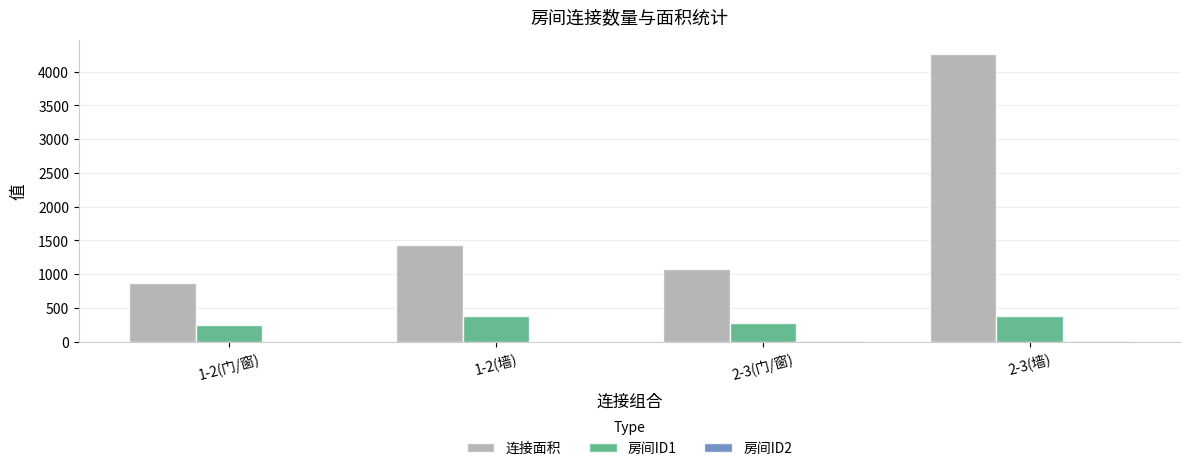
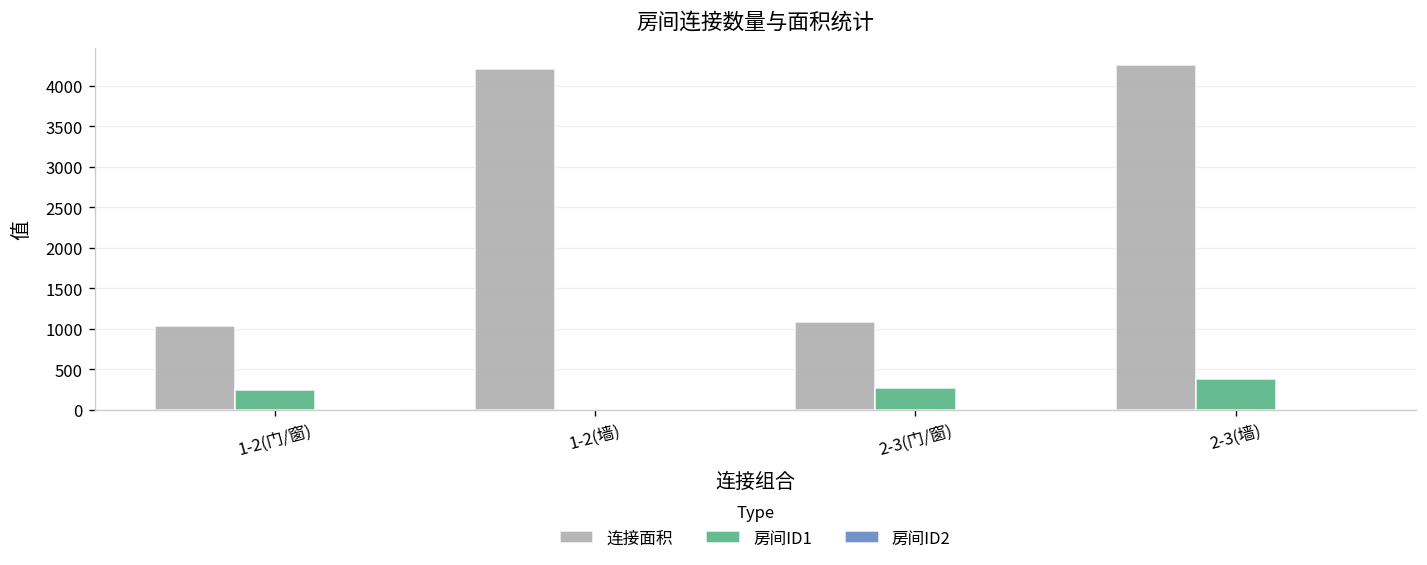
连接面积, 1-2(门/窗): 900 -> 1000
连接面积, 1-2(墙): 1400 -> 4200
房间ID1, 1-2(墙): 400 -> 0
